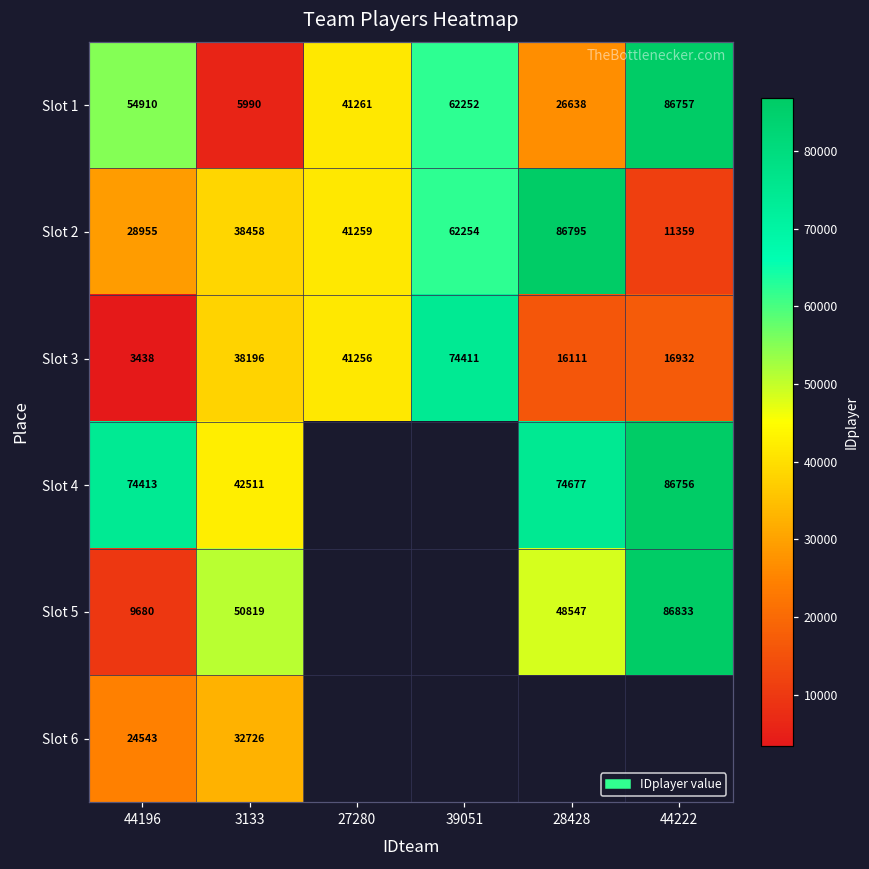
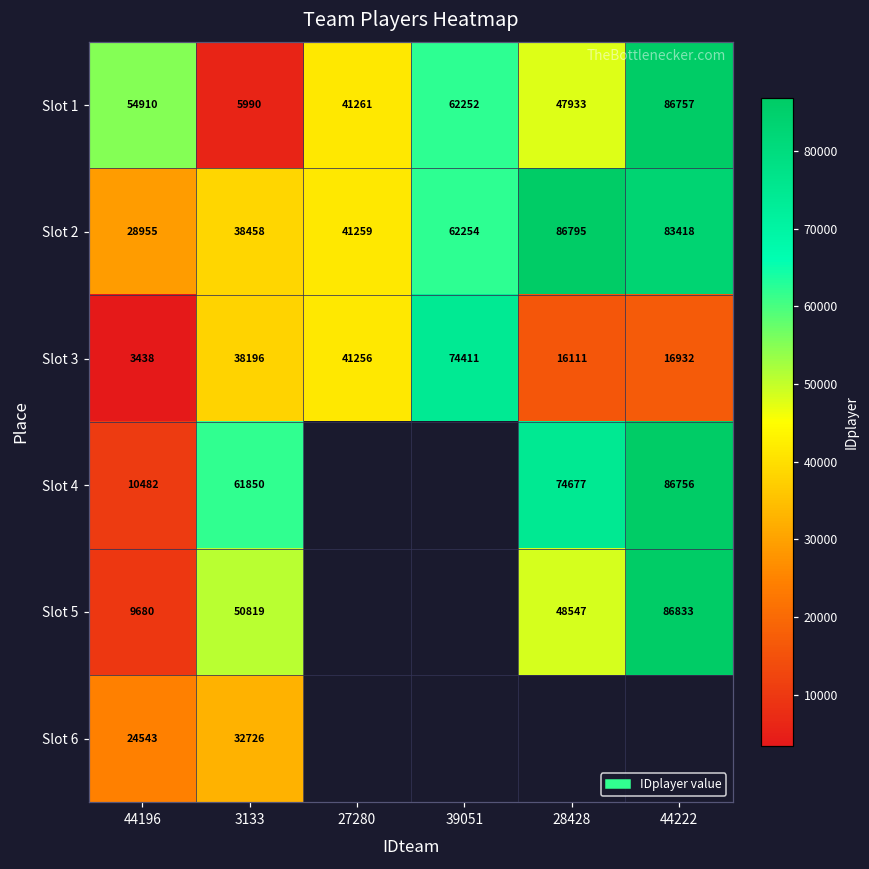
Slot 1, 28428: 26638 -> 47933
Slot 2, 44222: 11359 -> 83418
Slot 4, 44196: 74413 -> 10482
Slot 4, 3133: 42511 -> 61850
